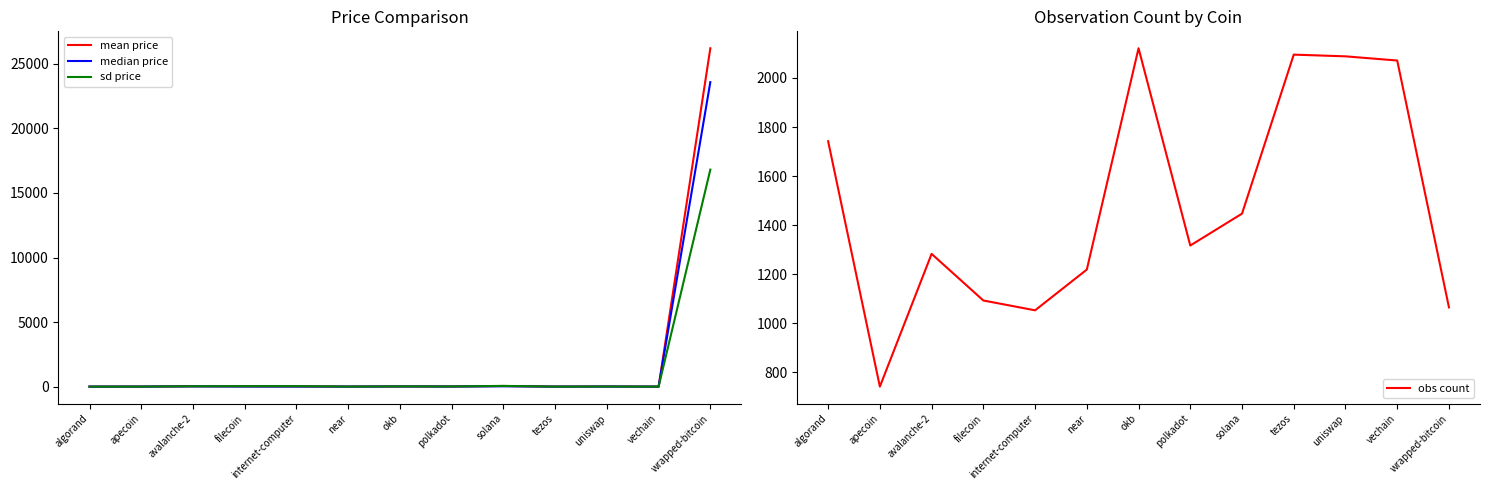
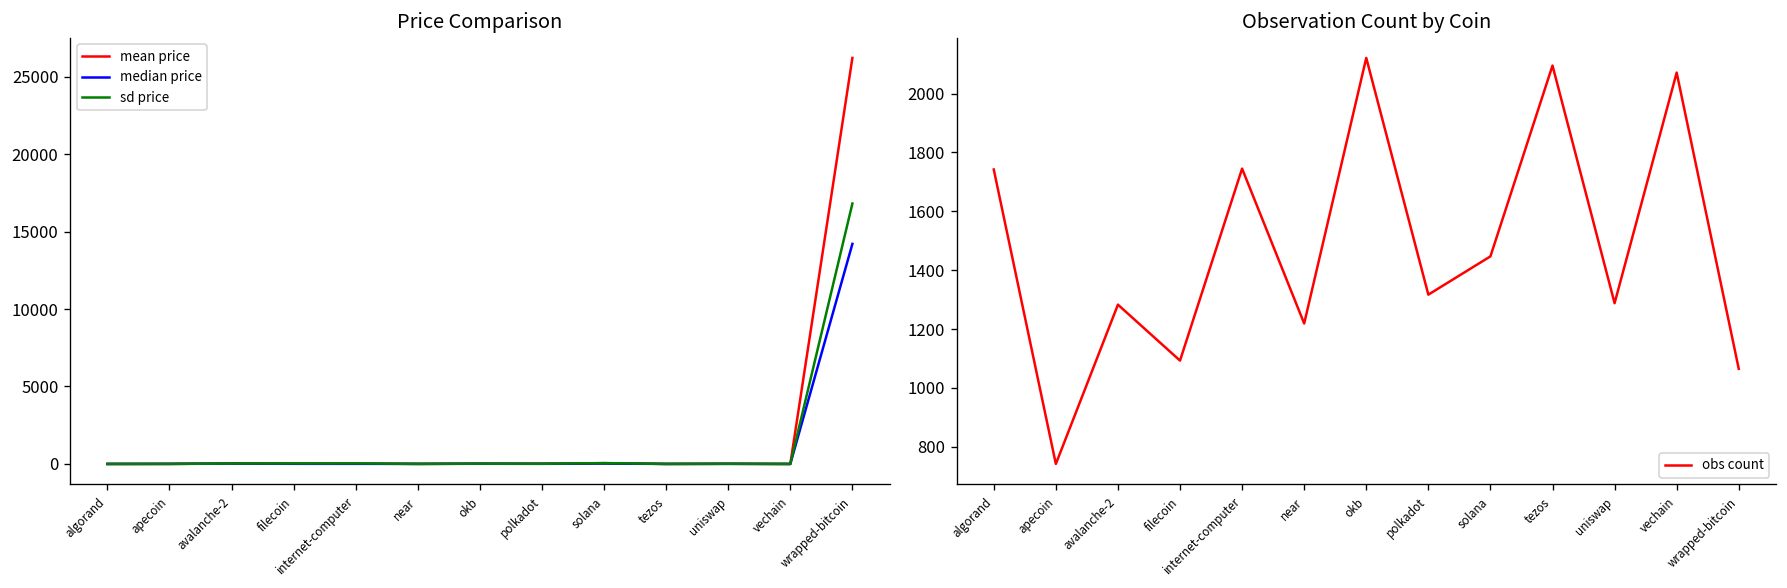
Price Comparison, median price, wrapped-bitcoin: 23600 -> 14200
Observation Count by Coin, internet-computer: 1050 -> 1750
Observation Count by Coin, uniswap: 2090 -> 1290
